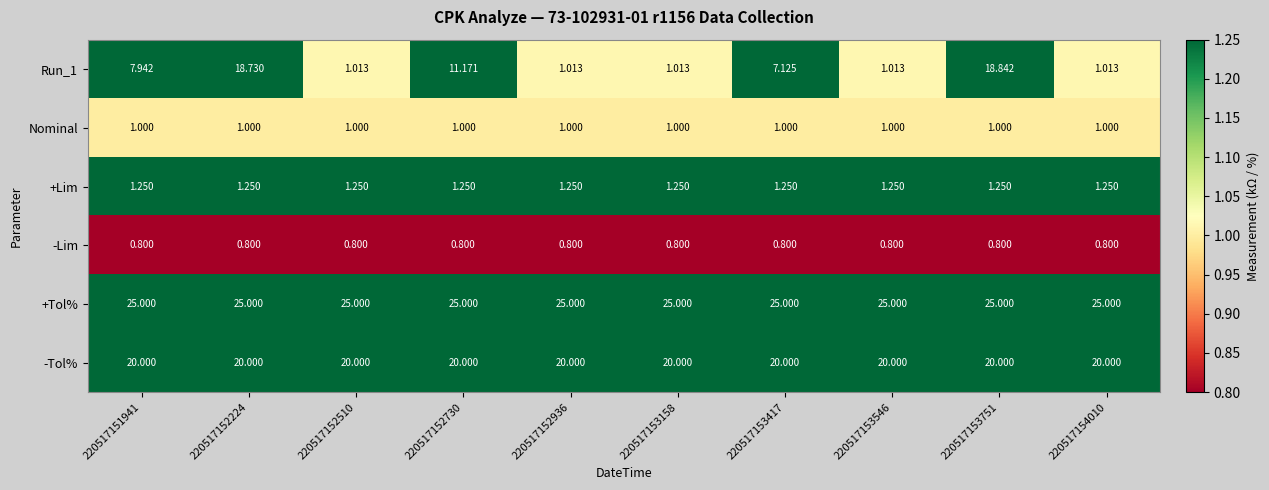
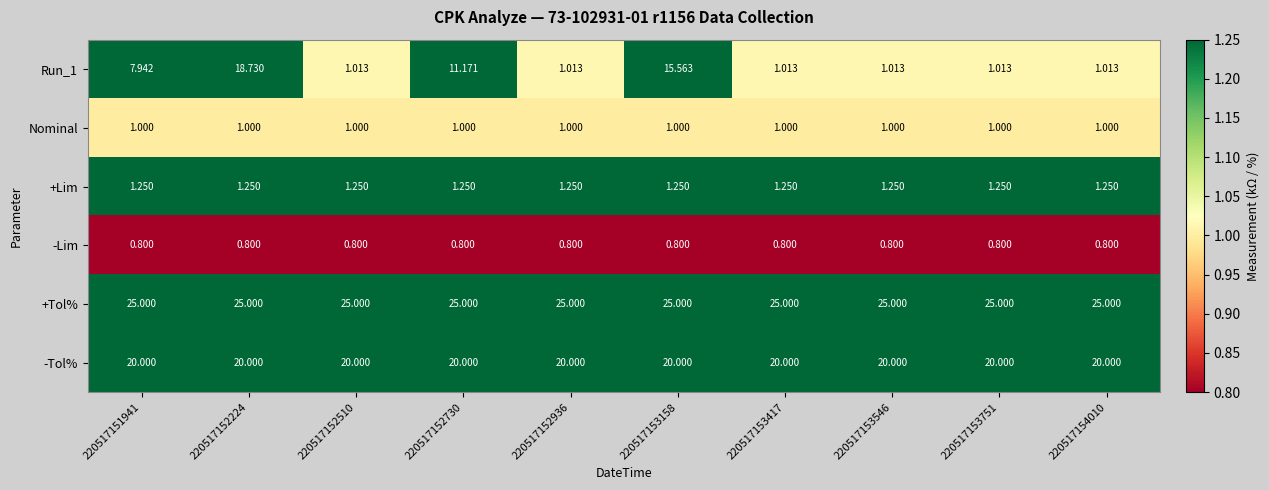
Run_1, 220517153158: 1.013 -> 15.563
Run_1, 220517153417: 7.125 -> 1.013
Run_1, 220517153751: 18.842 -> 1.013
